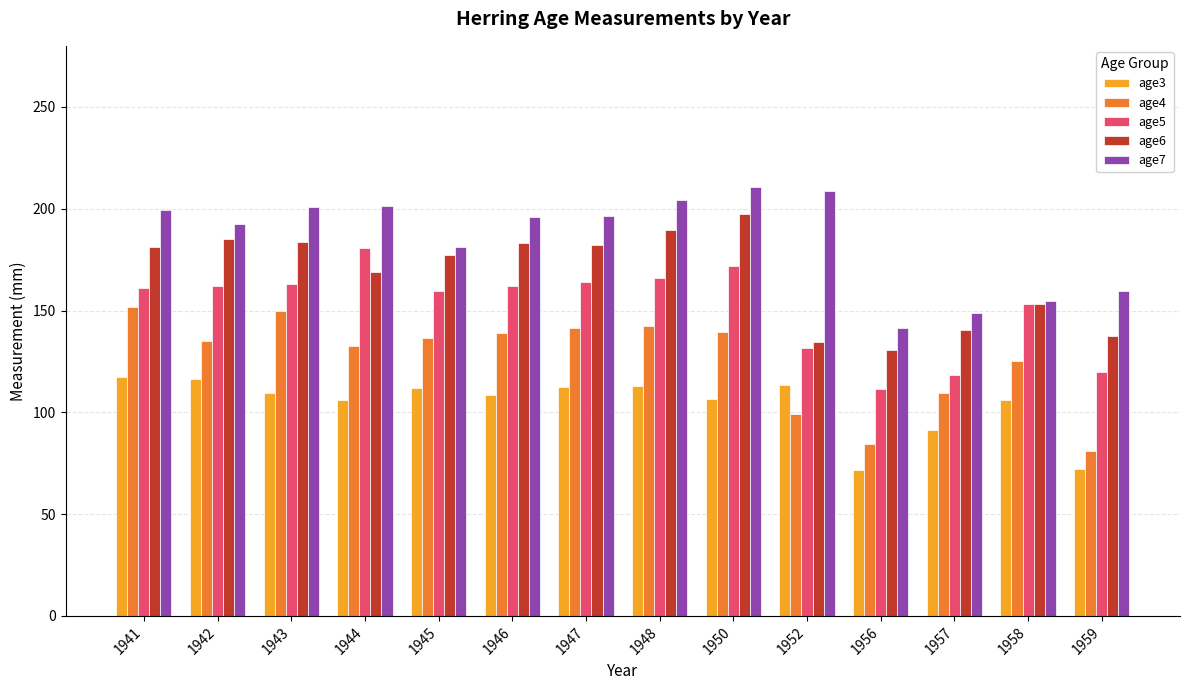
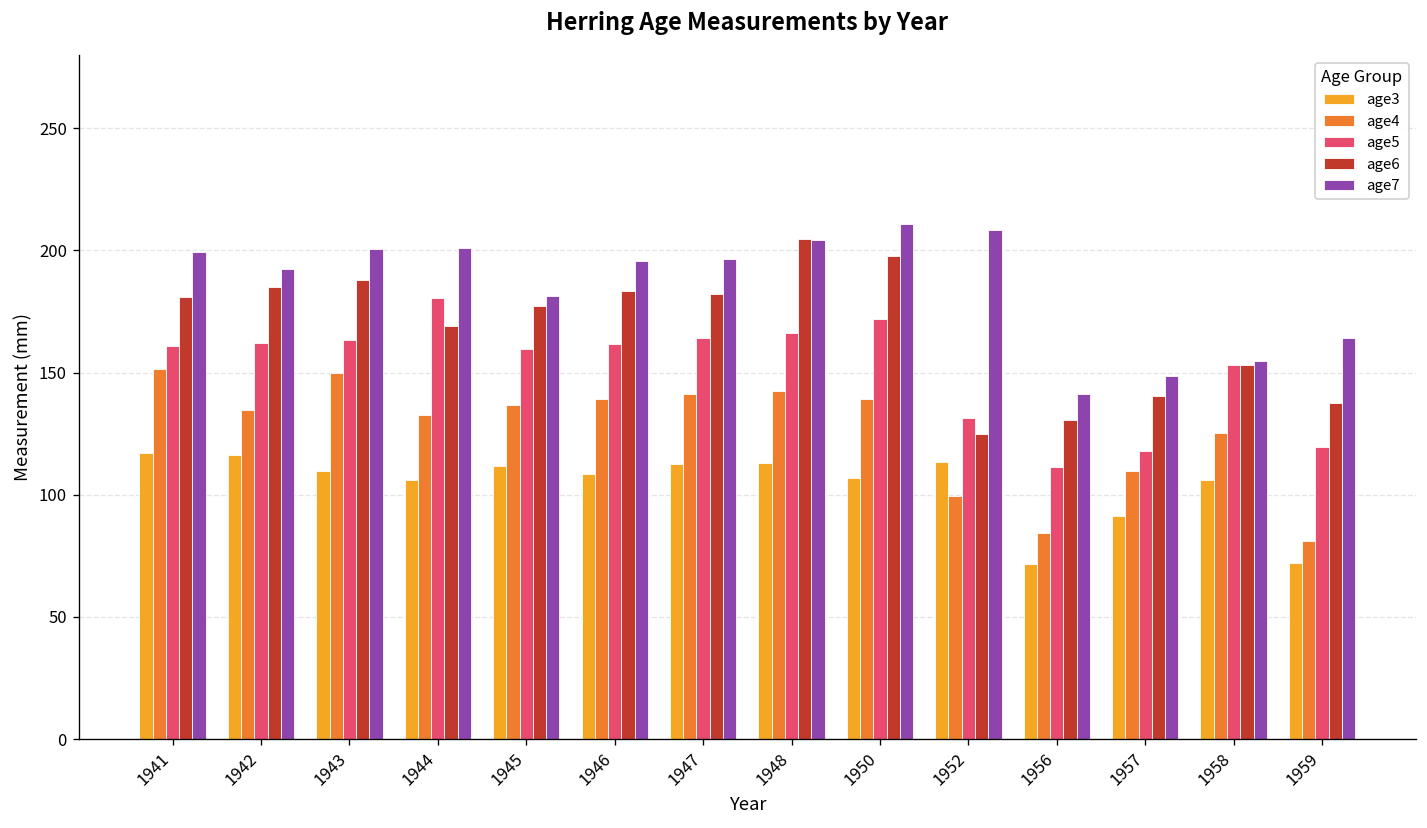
age6, 1943: 184 -> 188
age6, 1948: 189 -> 205
age6, 1952: 134 -> 125
age7, 1959: 160 -> 164
